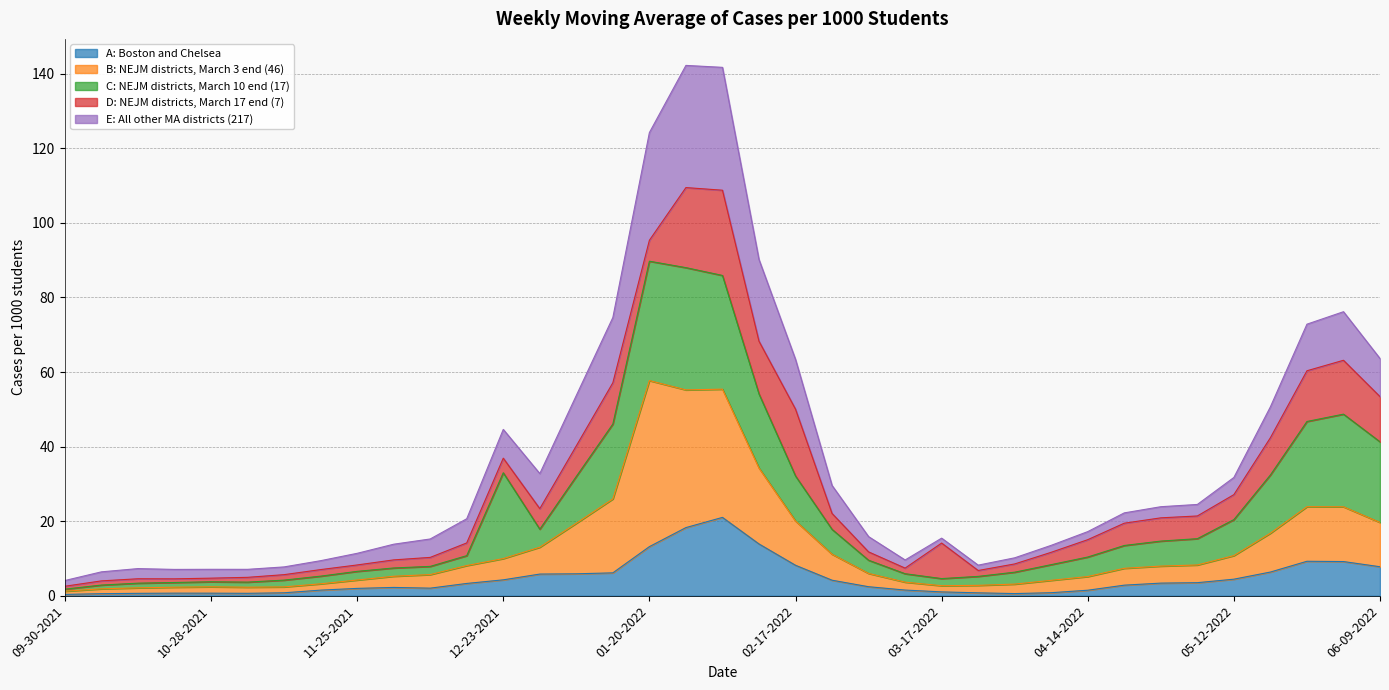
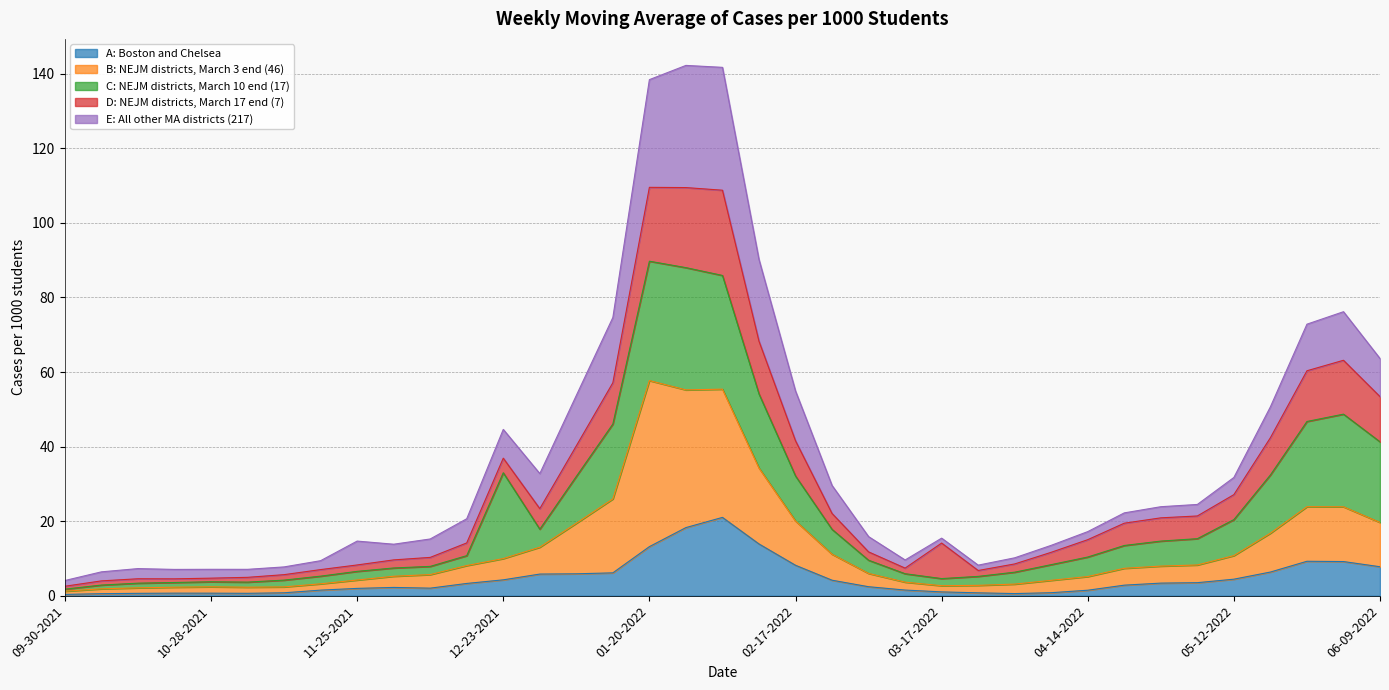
E: All other MA districts (217), 11-25-2021: 3 -> 6
D: NEJM districts, March 17 end (7), 01-20-2022: 6 -> 20
D: NEJM districts, March 17 end (7), 02-17-2022: 18 -> 9
